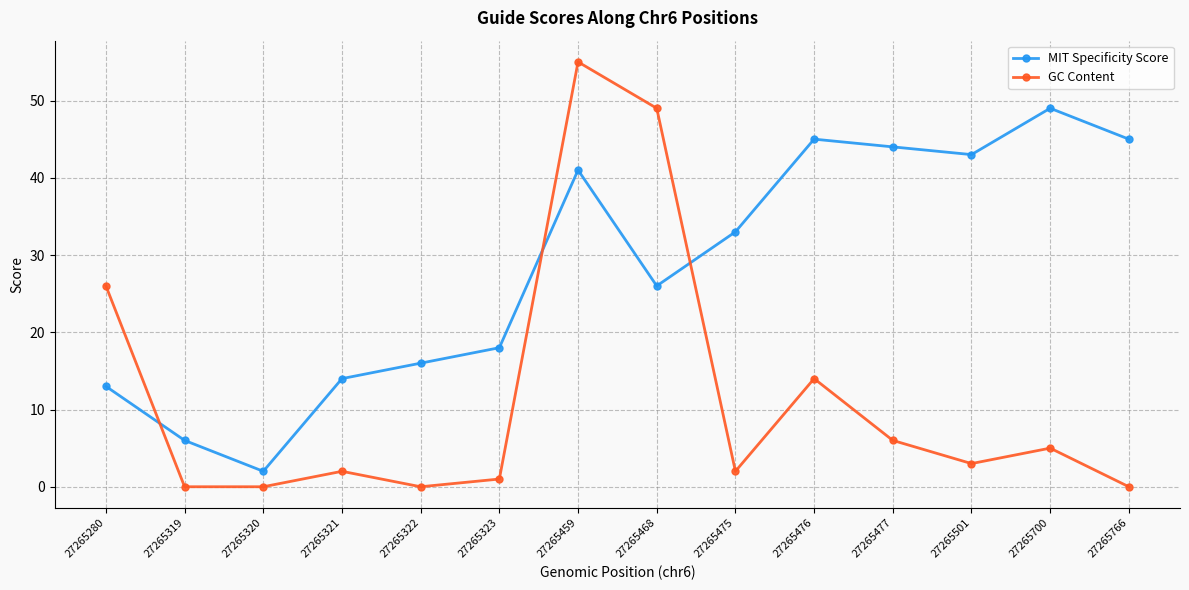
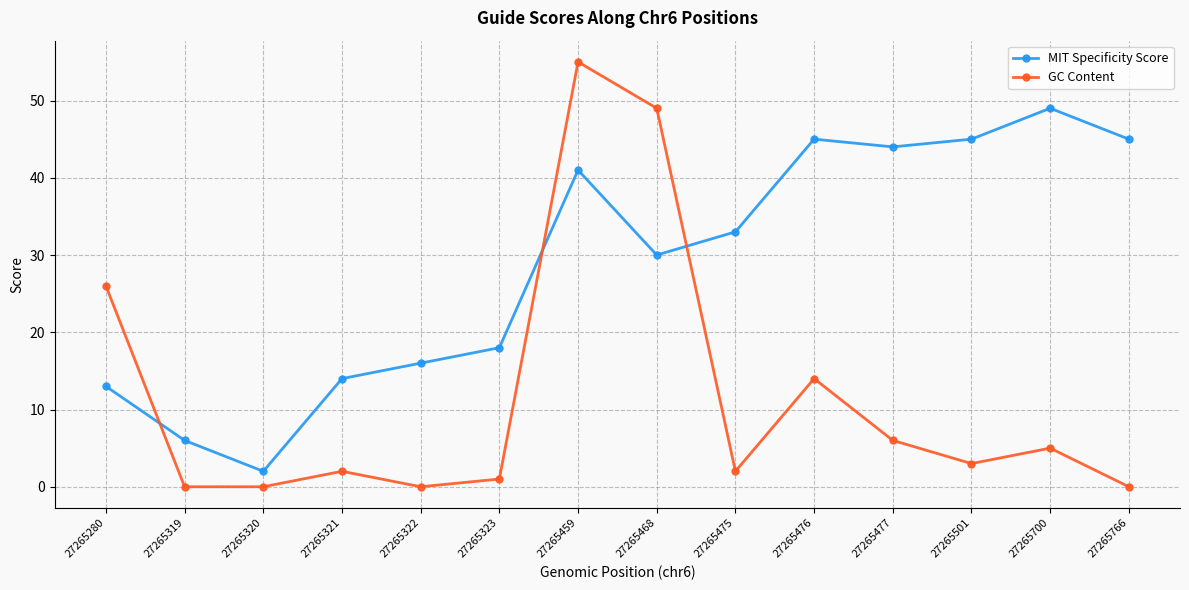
MIT Specificity Score, 27265468: 26 -> 30
MIT Specificity Score, 27265501: 43 -> 45
